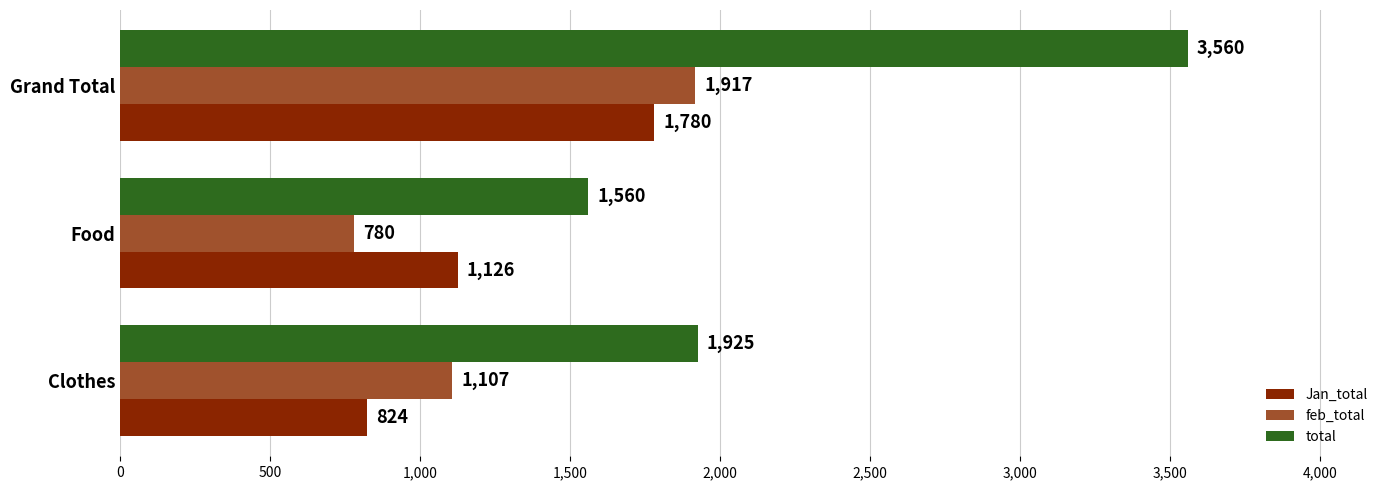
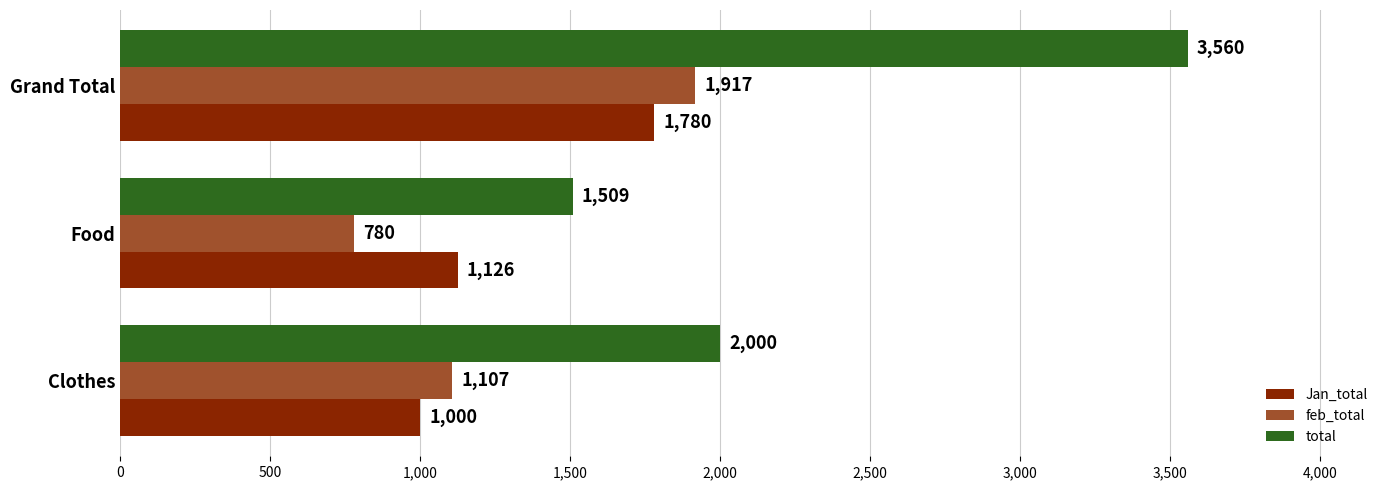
total, Food: 1,560 -> 1,509
total, Clothes: 1,925 -> 2,000
Jan_total, Clothes: 824 -> 1,000
